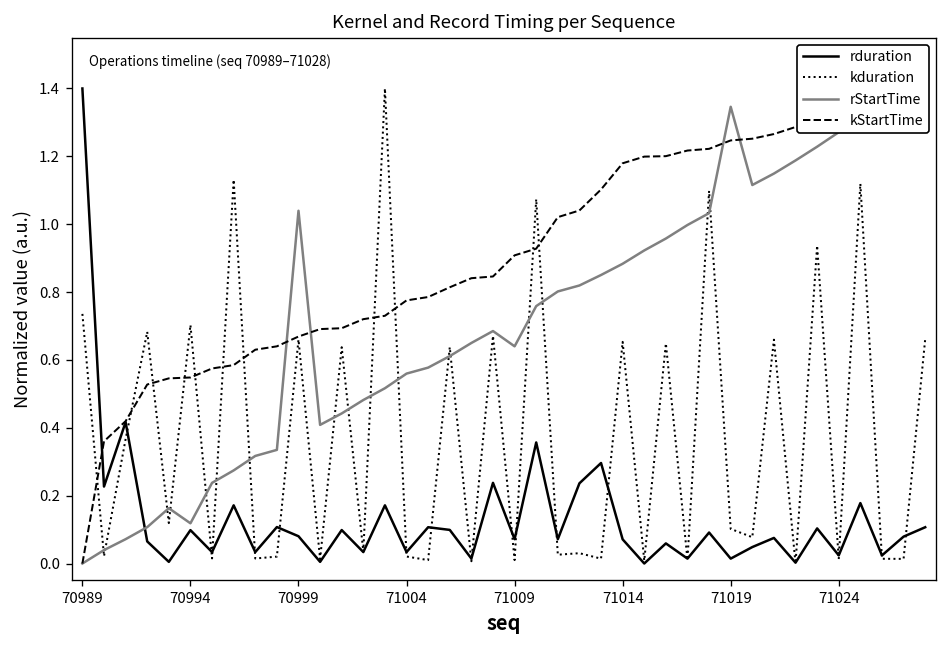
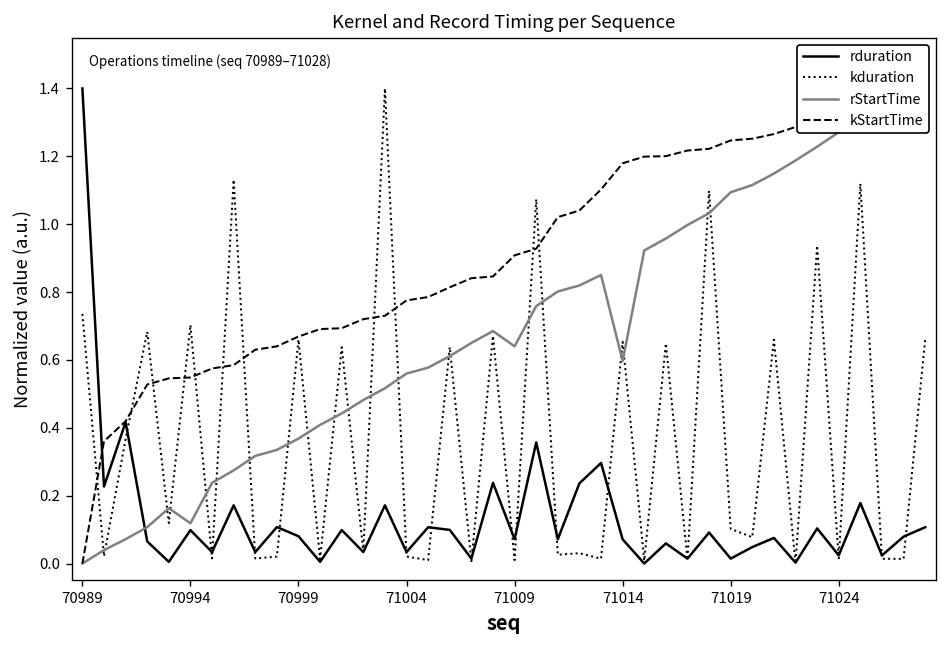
rStartTime, 70999: 1.04 -> 0.37
rStartTime, 71014: 0.88 -> 0.60
rStartTime, 71019: 1.35 -> 1.09
